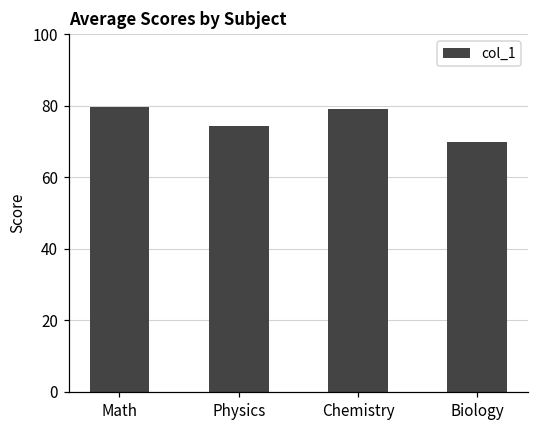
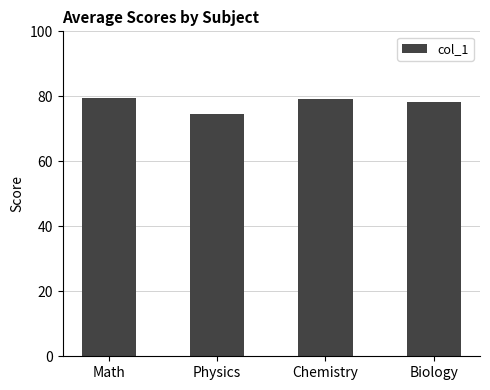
Biology: 70 -> 78
